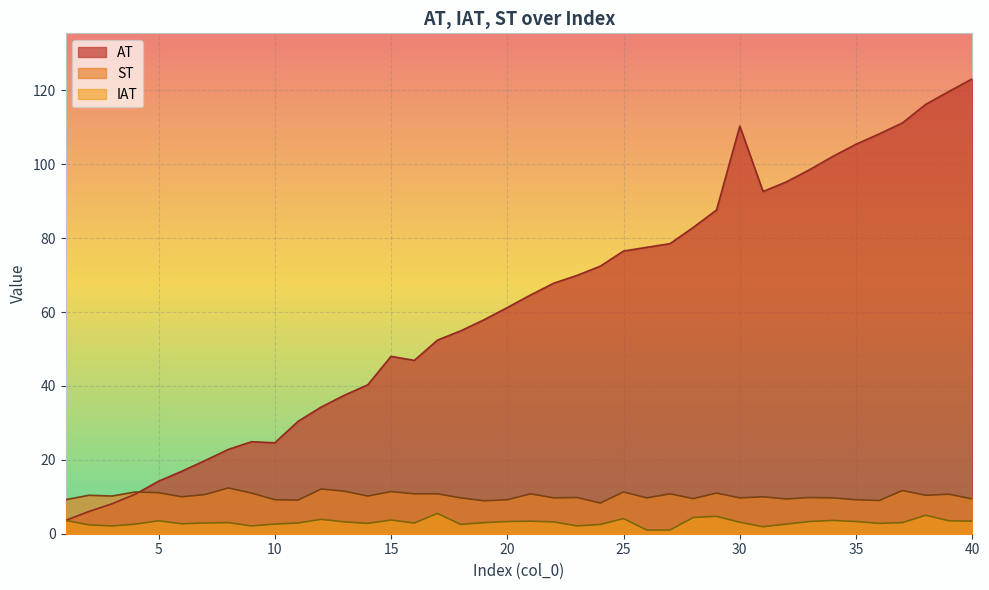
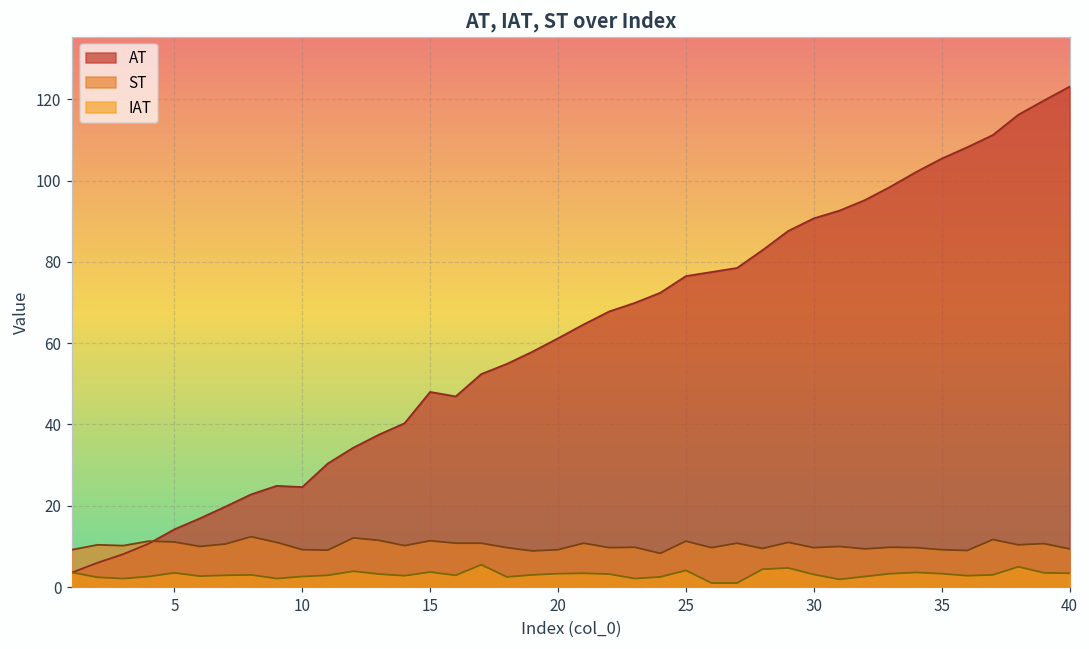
AT, 30: 110 -> 91
